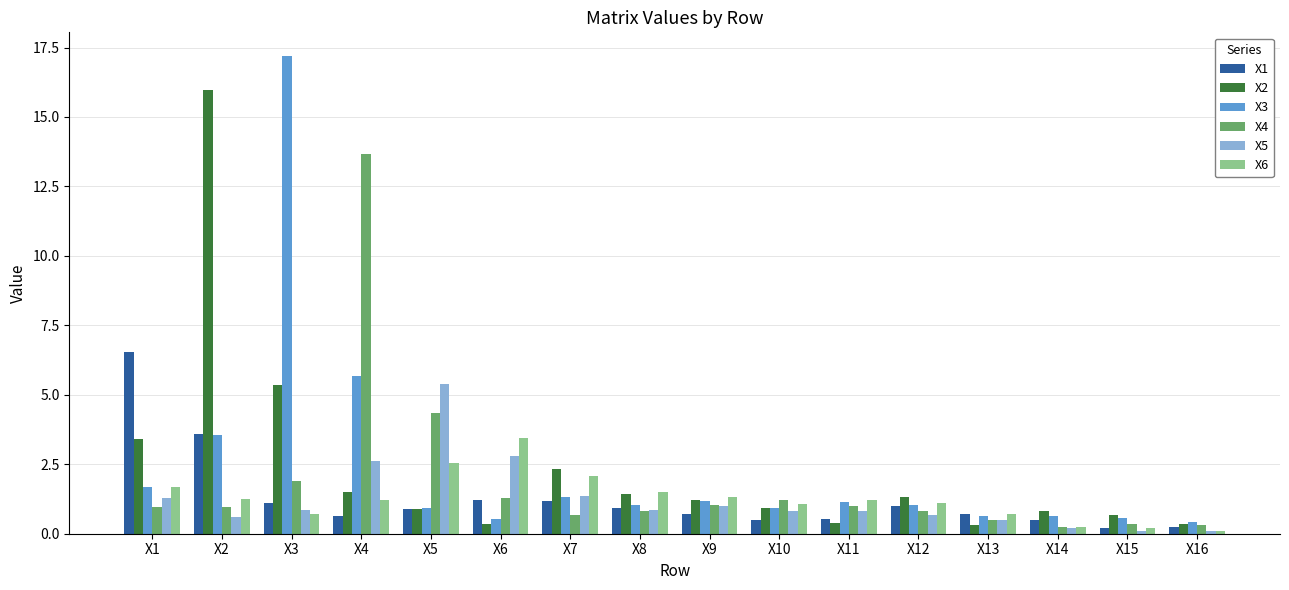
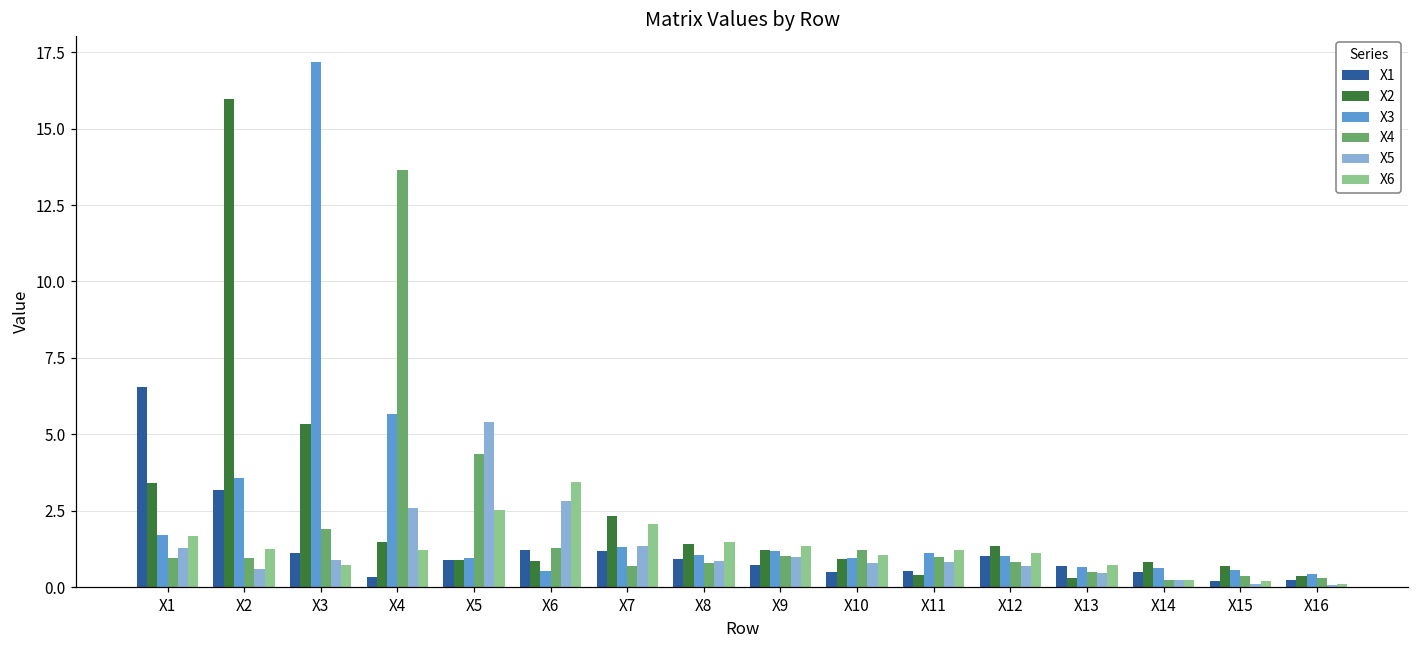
X1, X2: 3.6 -> 3.2
X1, X4: 0.6 -> 0.3
X2, X6: 0.3 -> 0.8
